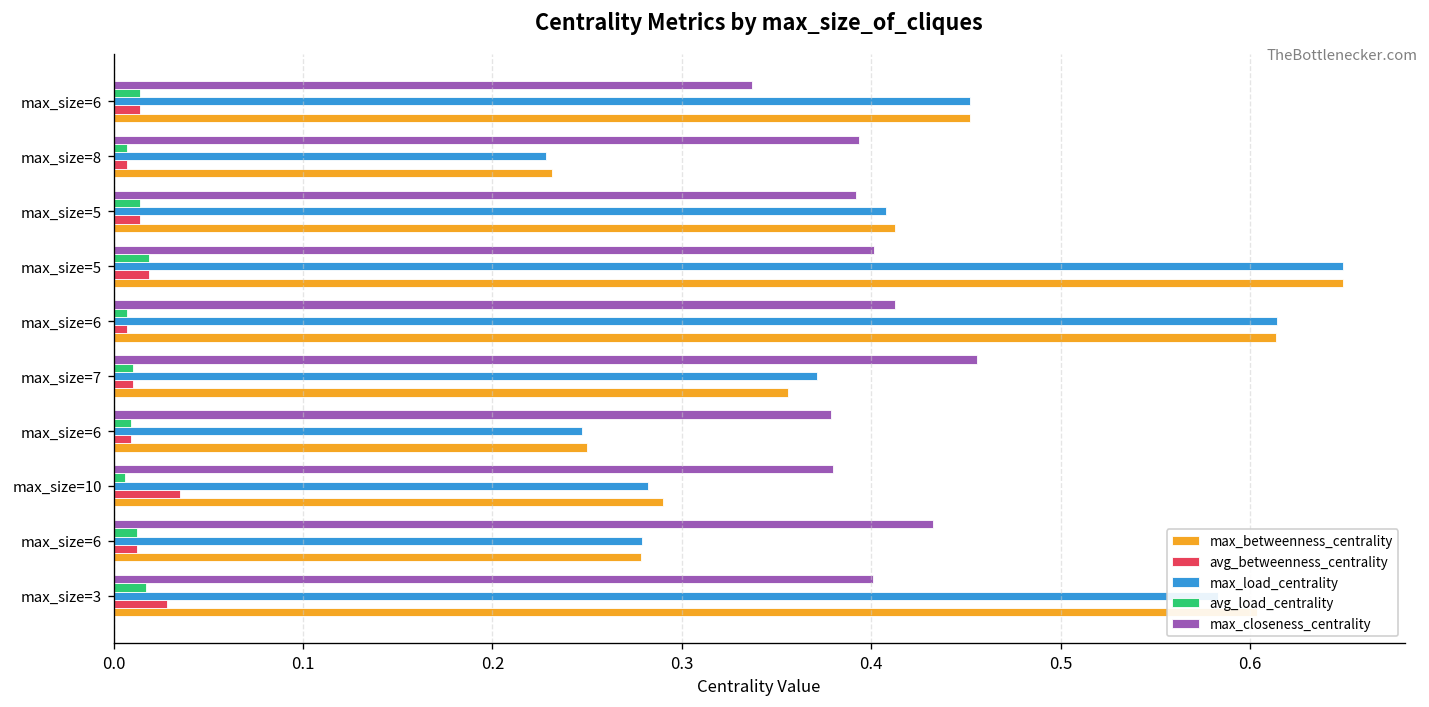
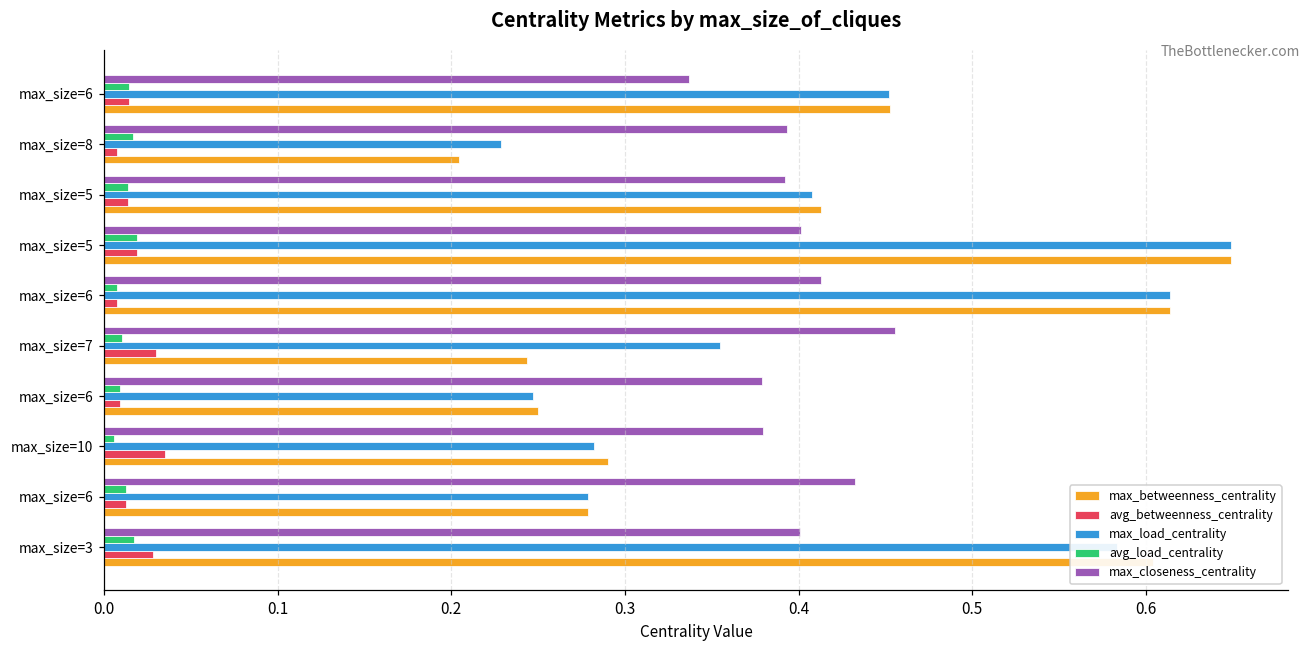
avg_load_centrality, max_size=8: 0.007 -> 0.017
max_betweenness_centrality, max_size=8: 0.231 -> 0.205
max_load_centrality, max_size=7: 0.371 -> 0.355
avg_betweenness_centrality, max_size=7: 0.010 -> 0.030
max_betweenness_centrality, max_size=7: 0.356 -> 0.244
